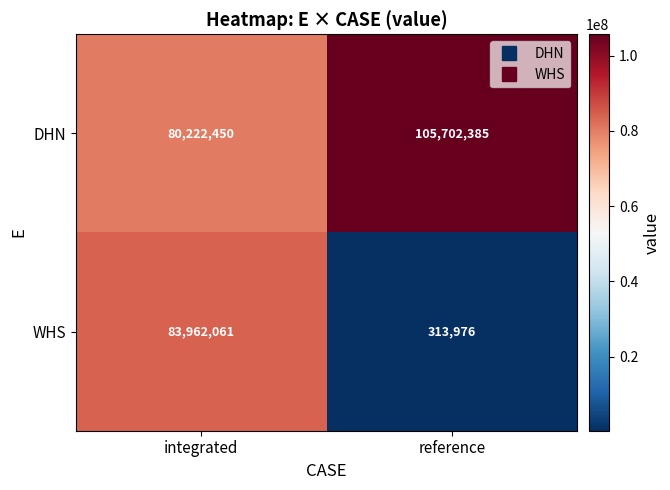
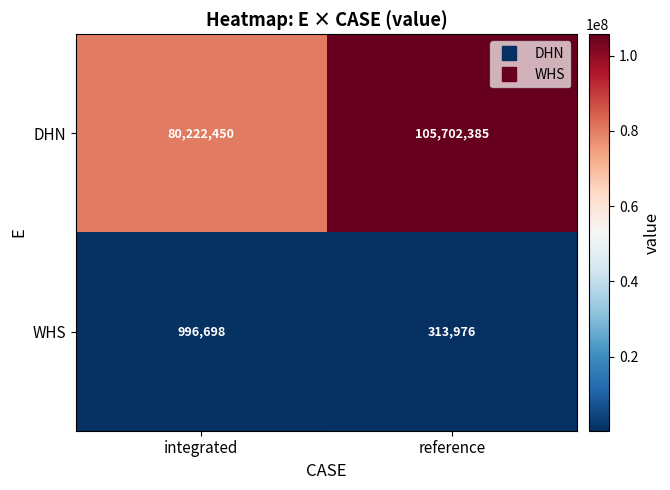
WHS, integrated: 83,962,061 -> 996,698
